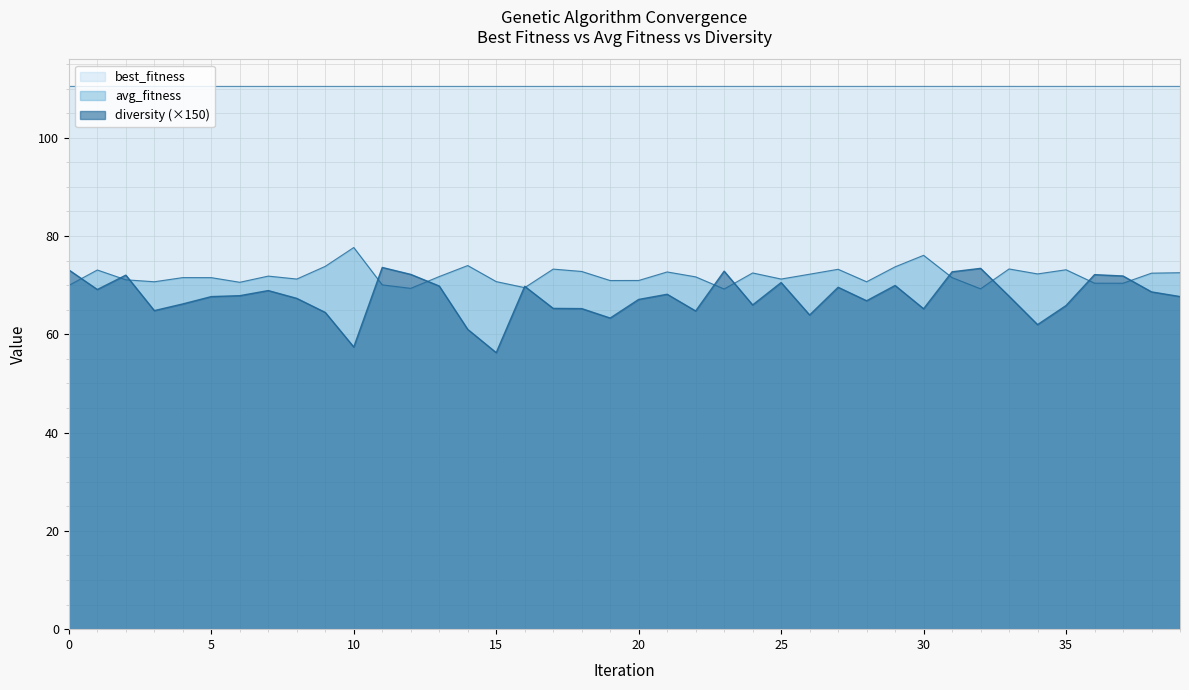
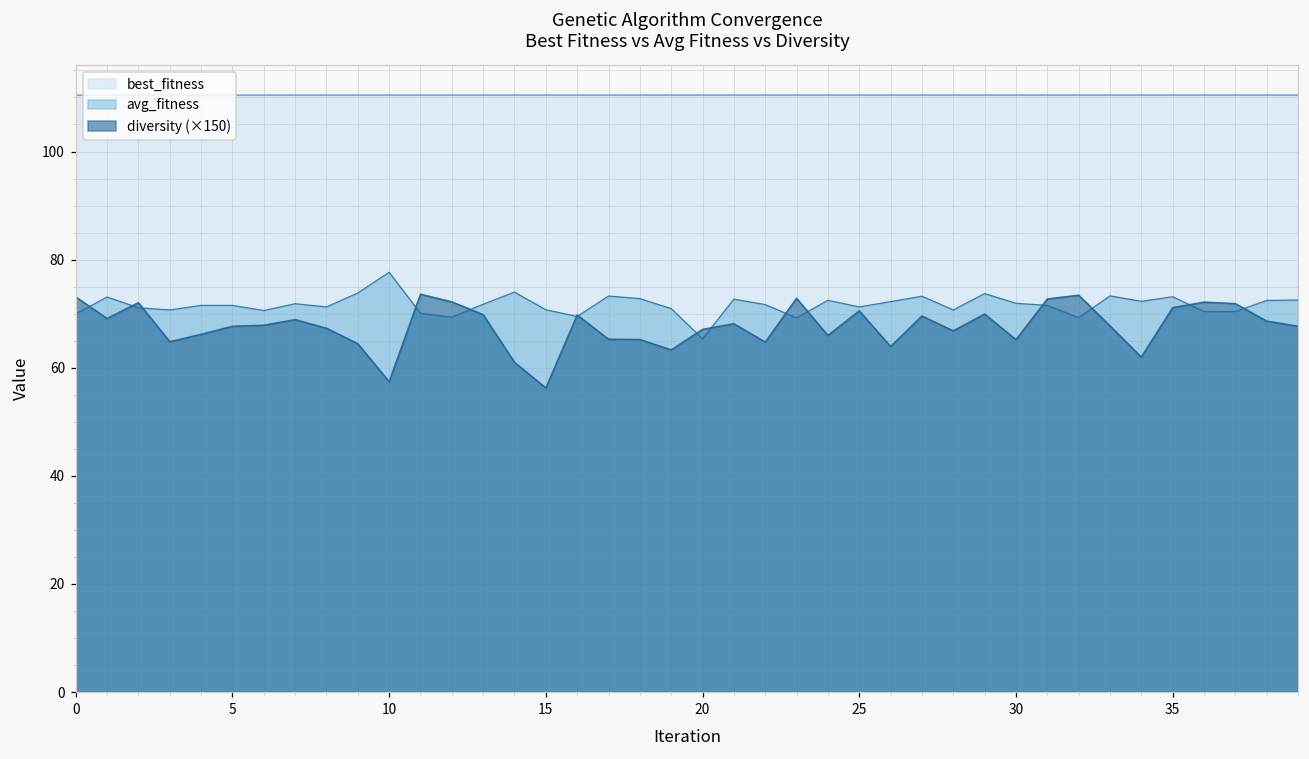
avg_fitness, 20: 71 -> 65
avg_fitness, 30: 76 -> 72
diversity (×150), 35: 66 -> 71
